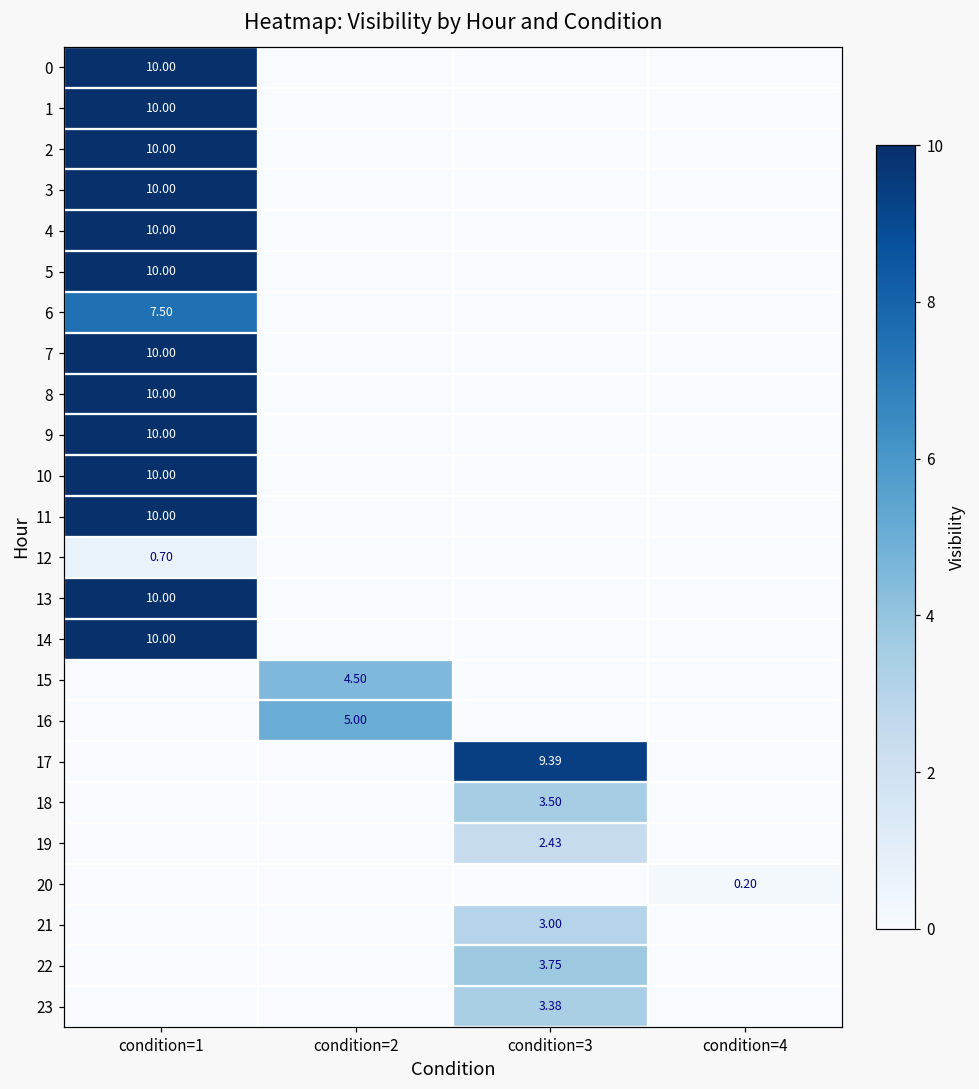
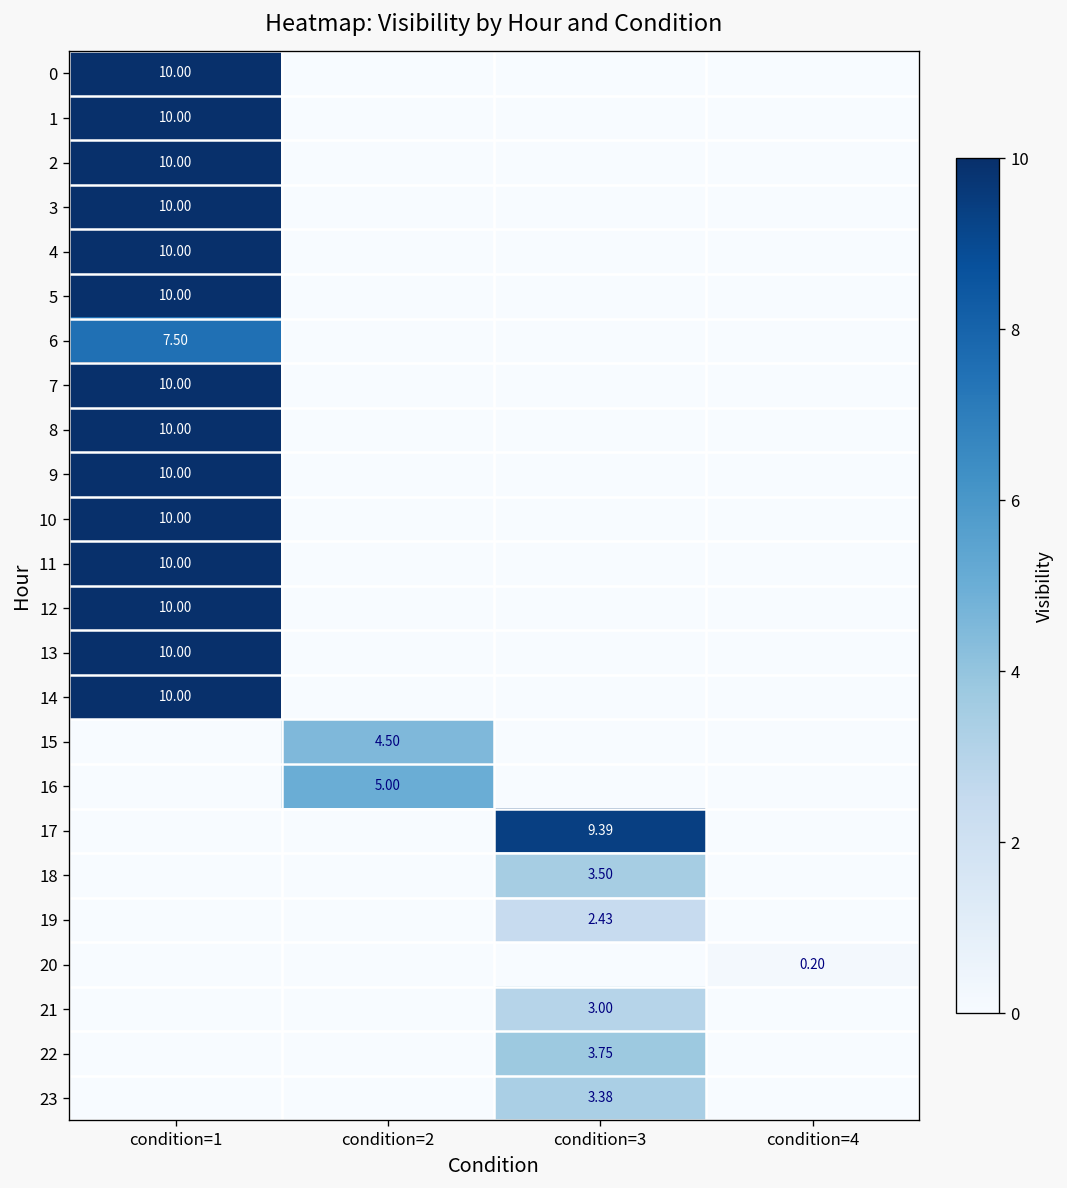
12, condition=1: 0.70 -> 10.00
